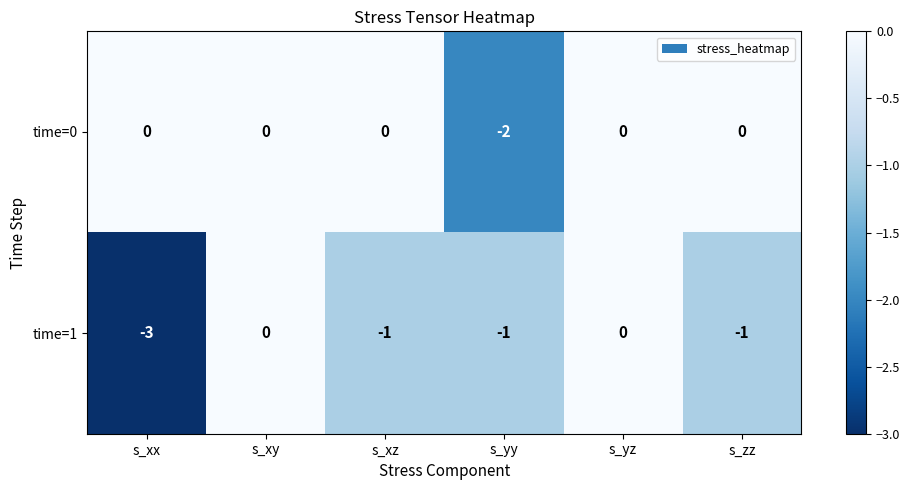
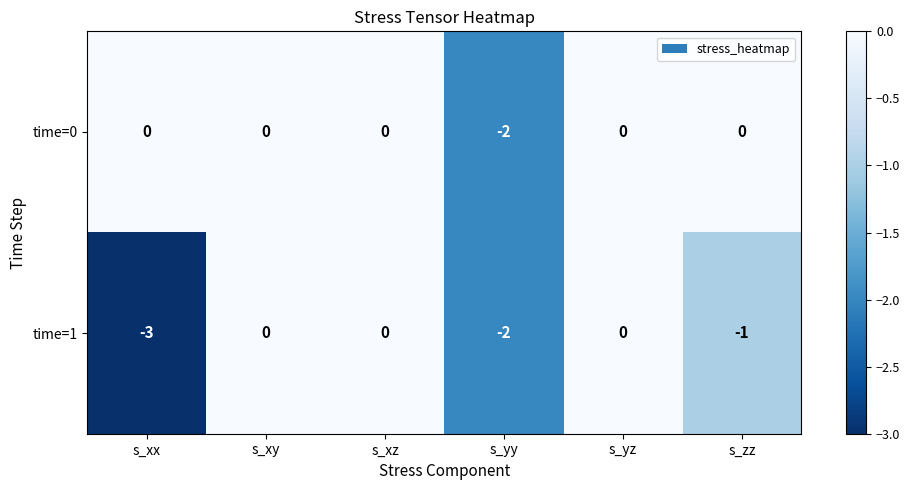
time=1, s_xz: -1 -> 0
time=1, s_yy: -1 -> -2
